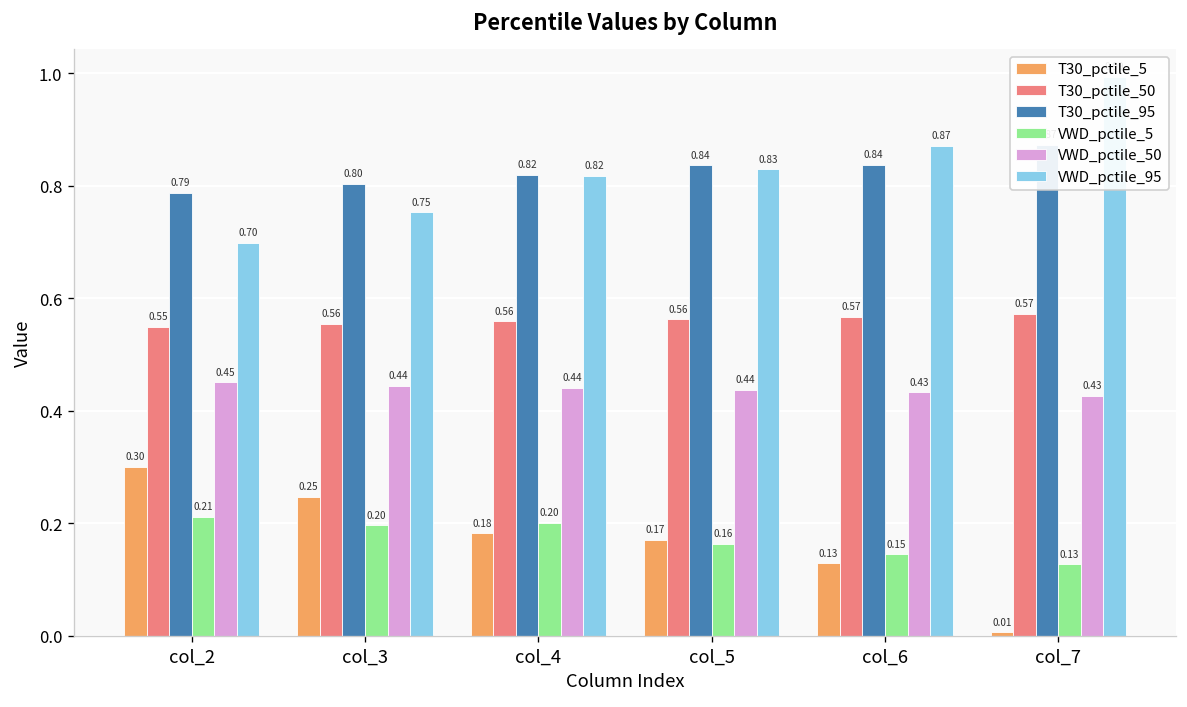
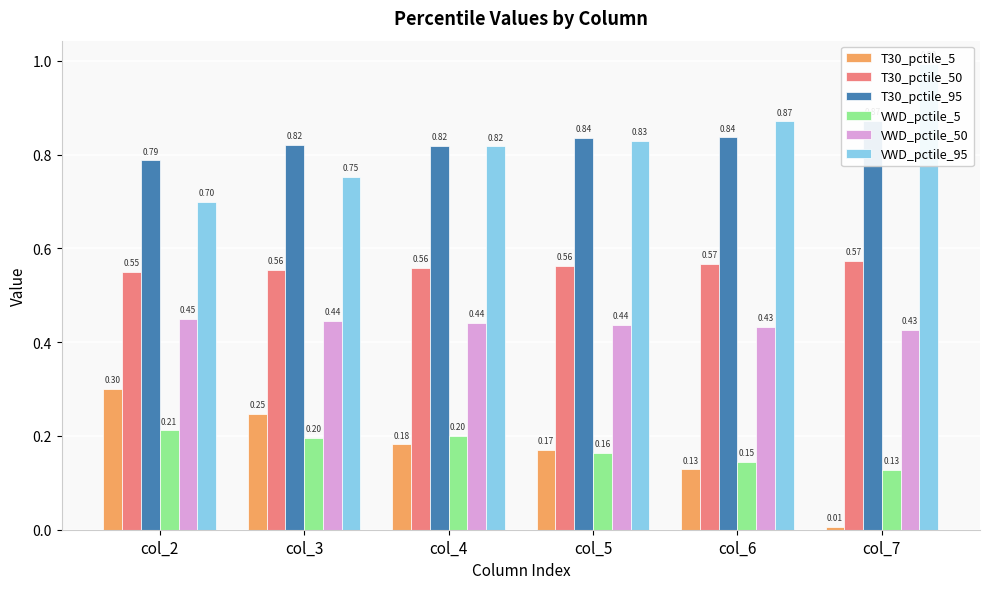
T30_pctile_95, col_3: 0.80 -> 0.82
